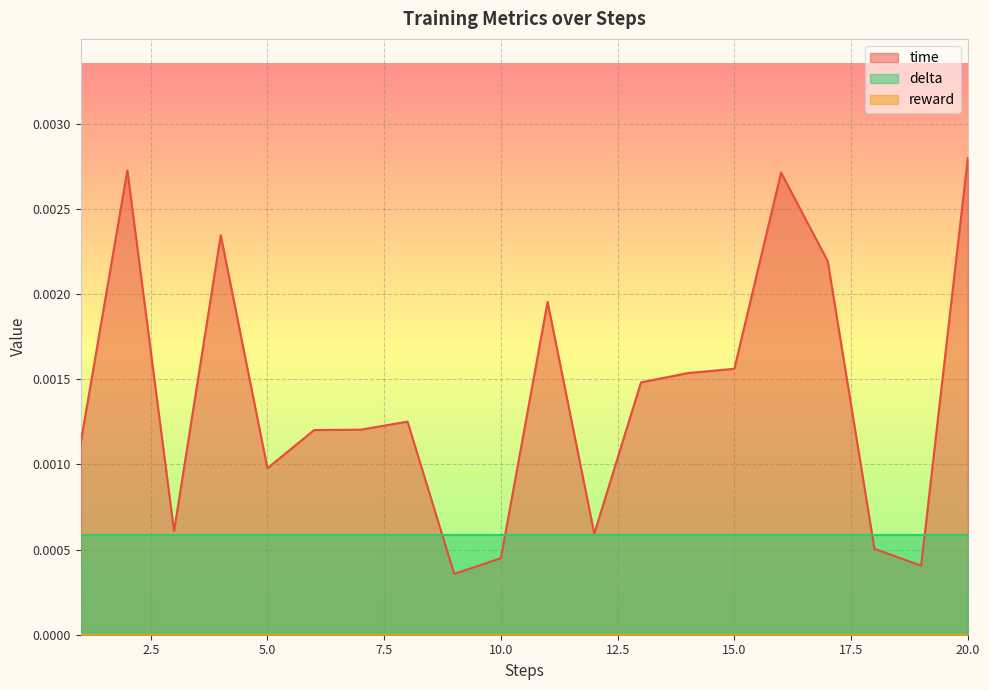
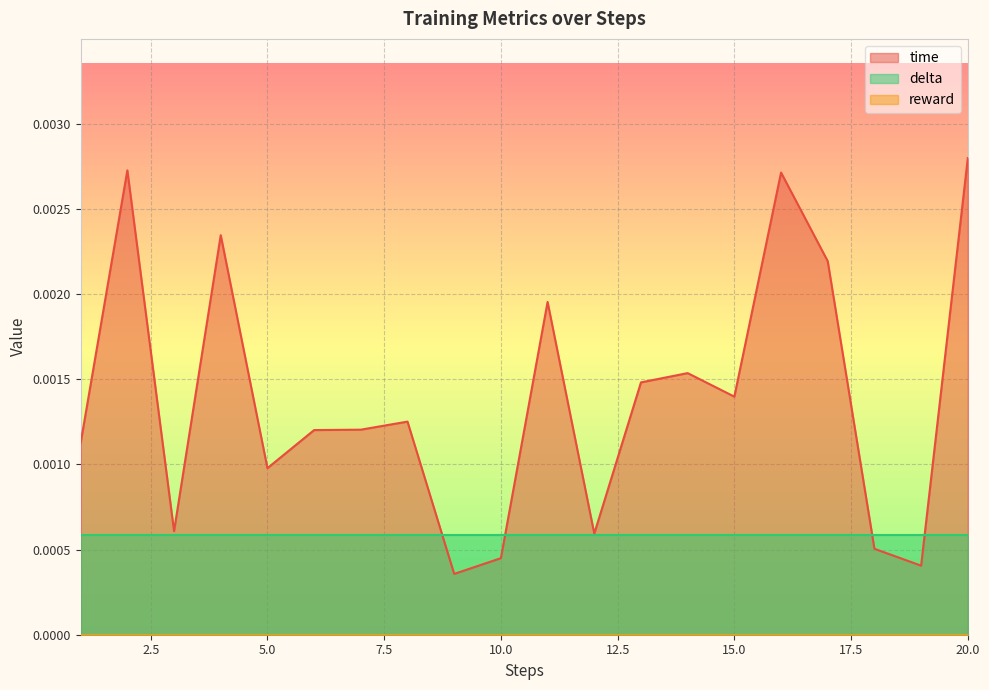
time, 15.0: 0.00156 -> 0.00140
